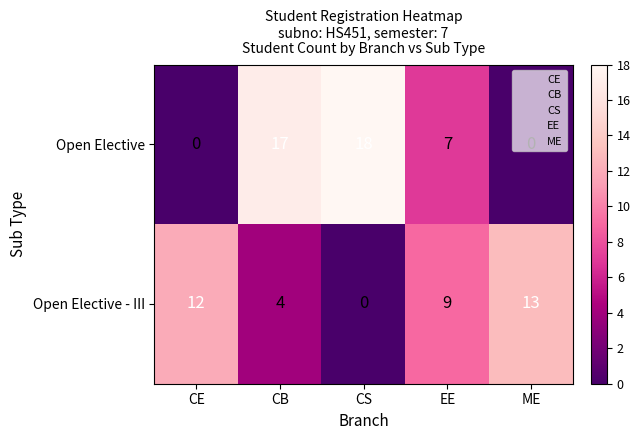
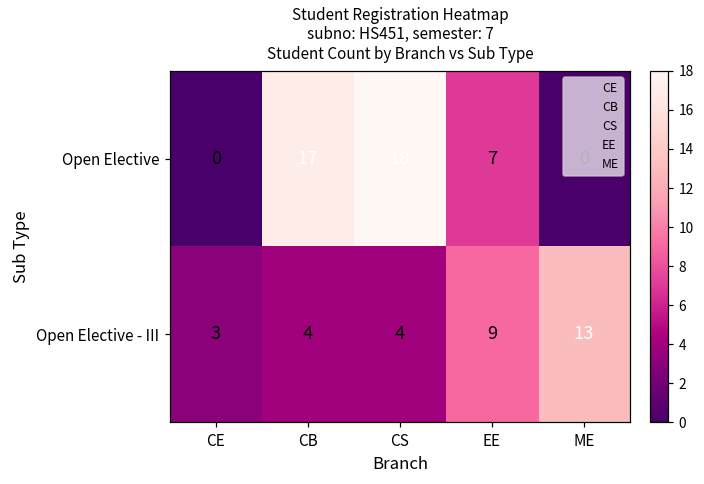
Open Elective - III, CE: 12 -> 3
Open Elective - III, CS: 0 -> 4
